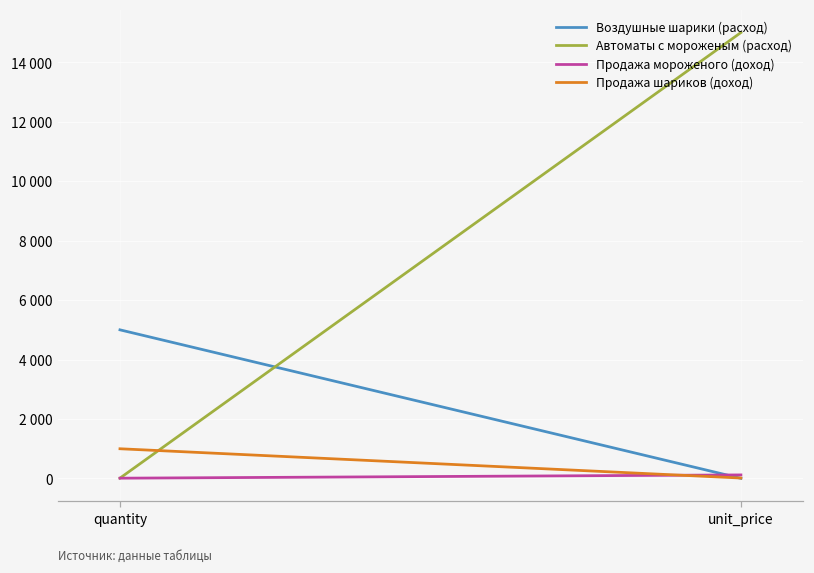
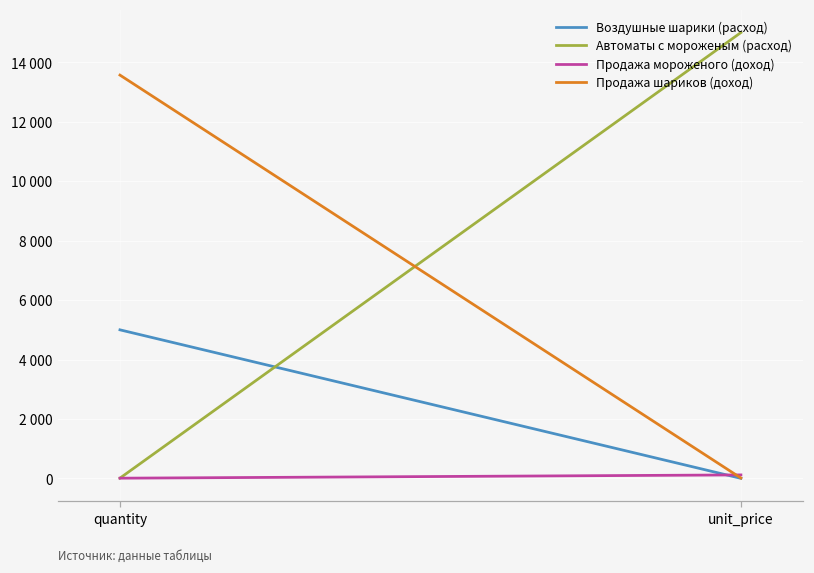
Продажа шариков (доход), quantity: 1000 -> 13600
